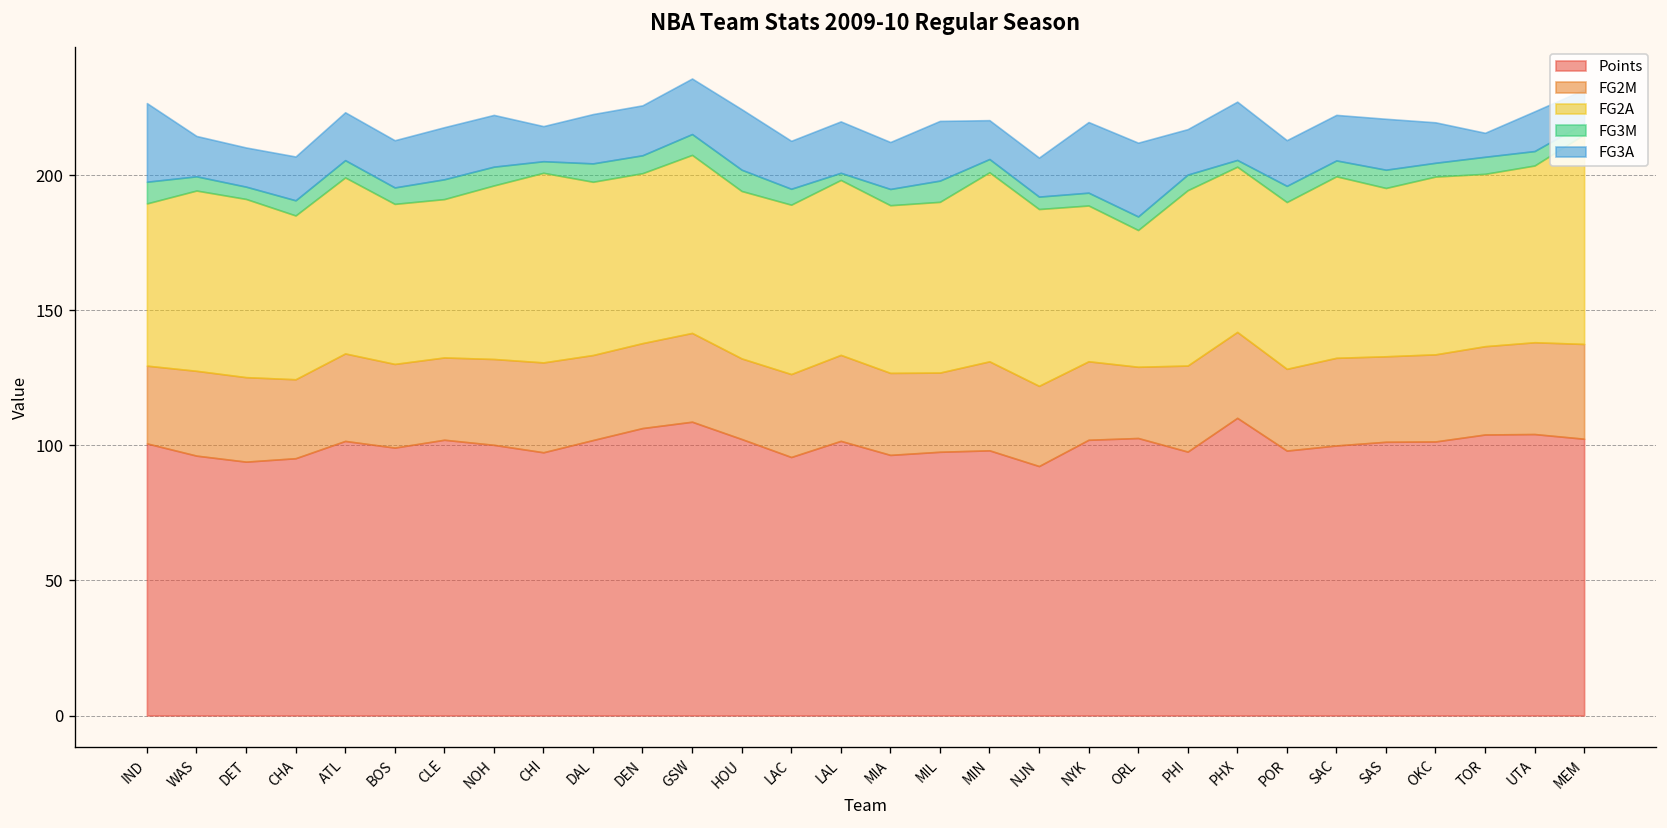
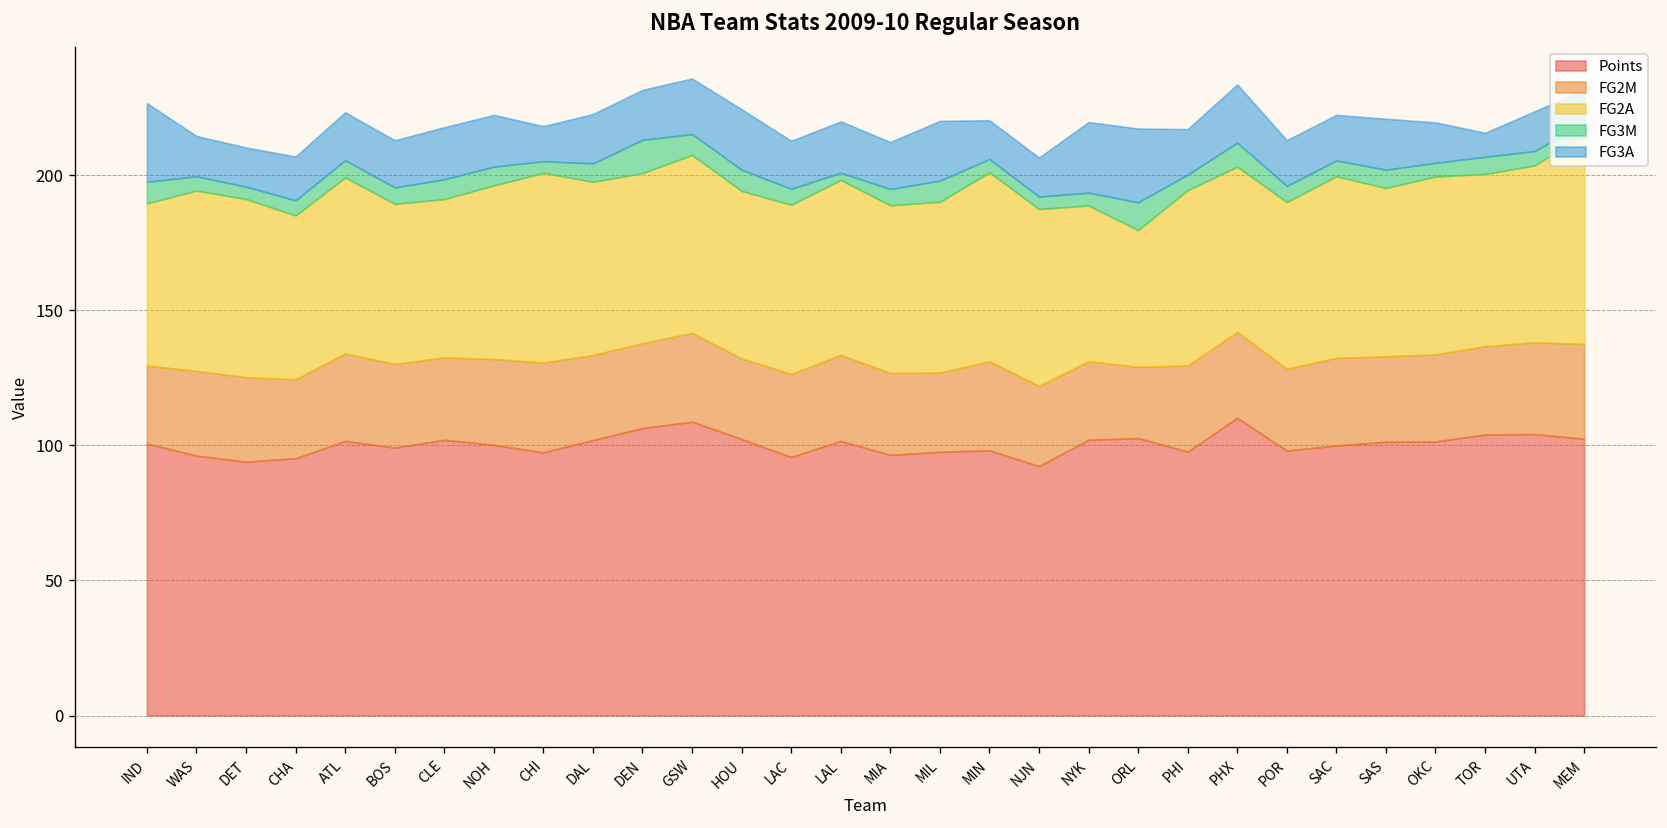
FG3M, DEN: 7 -> 12
FG3M, ORL: 5 -> 10
FG3M, PHX: 3 -> 9
